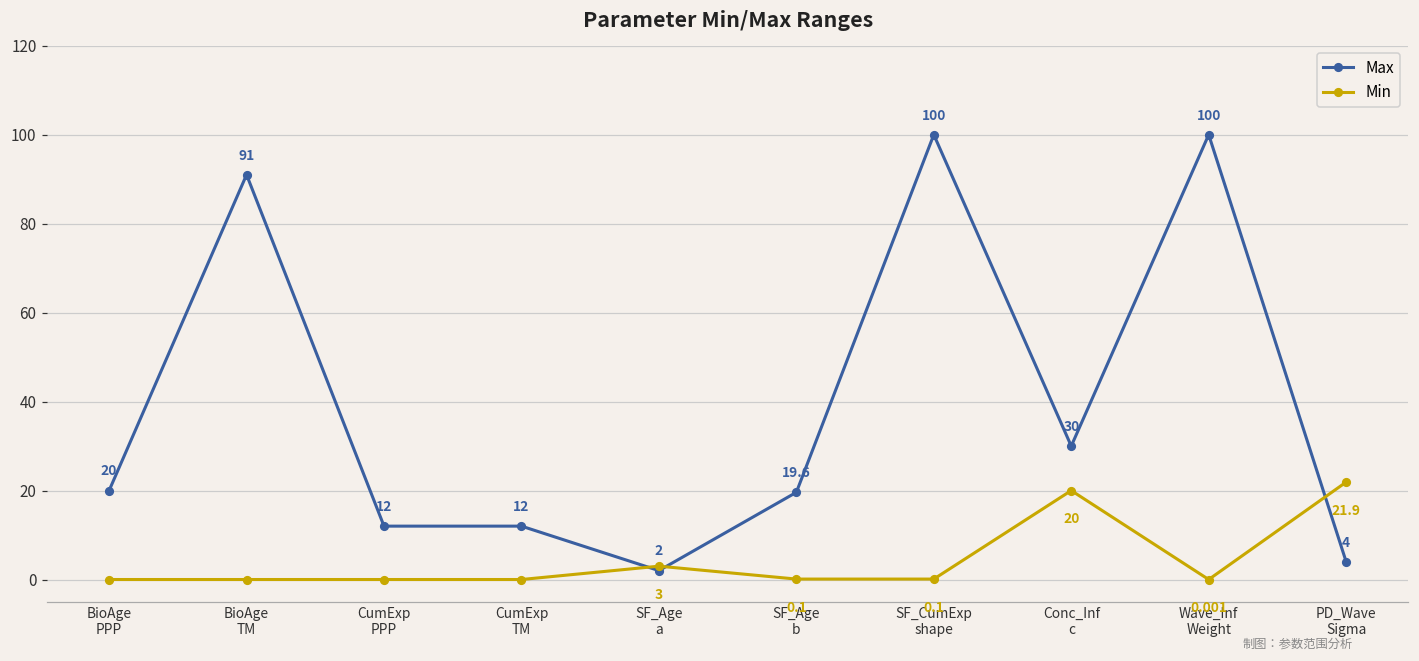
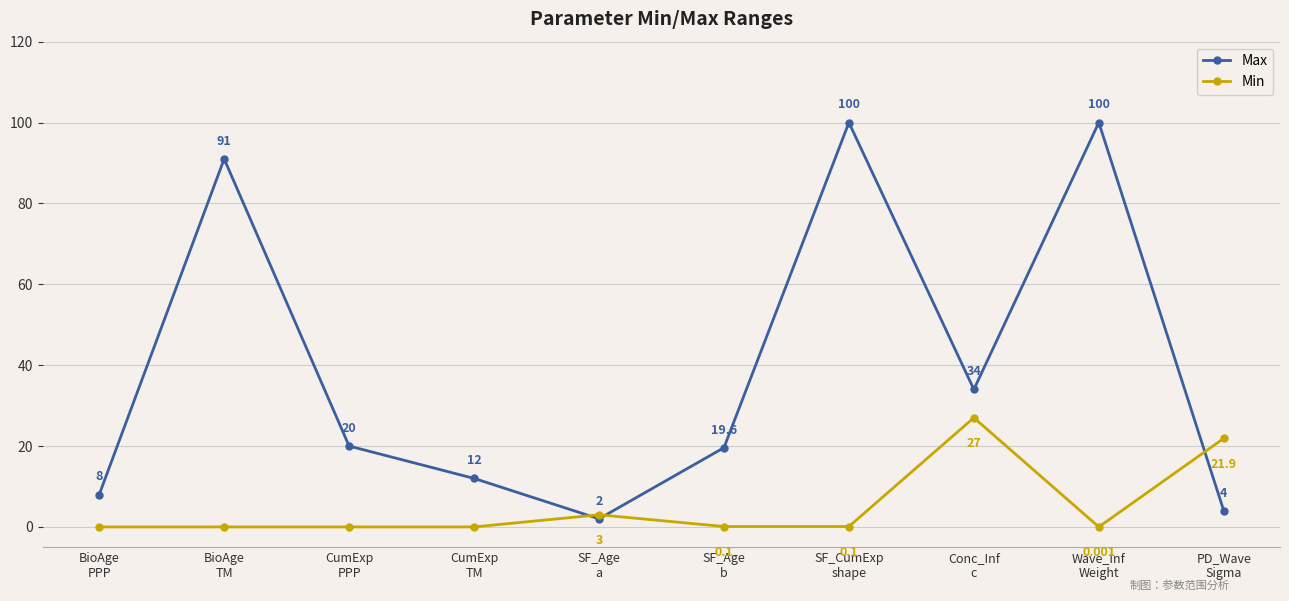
Max, BioAge PPP: 20 -> 8
Max, CumExp PPP: 12 -> 20
Max, Conc_Inf c: 30 -> 34
Min, Conc_Inf c: 20 -> 27
